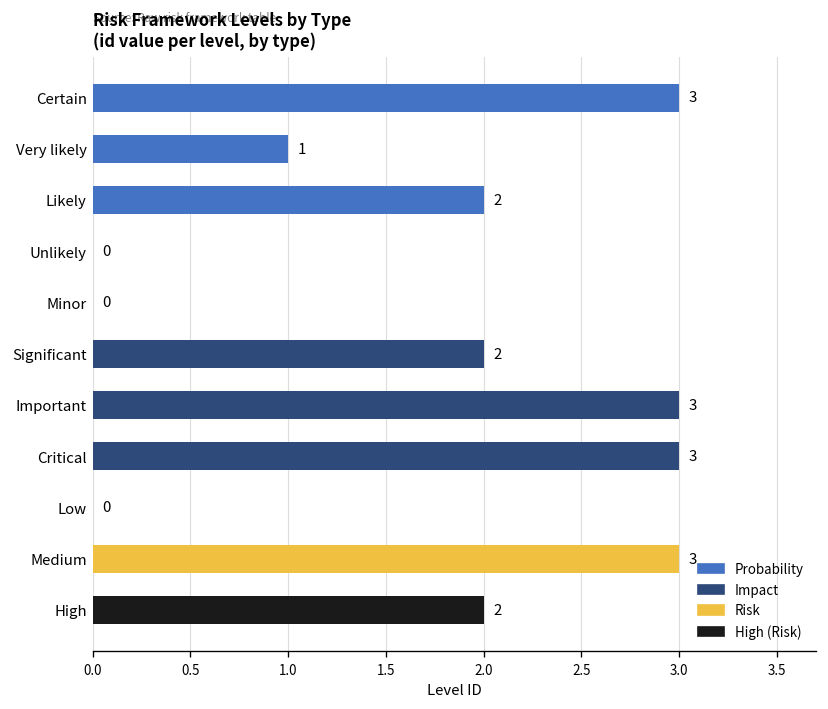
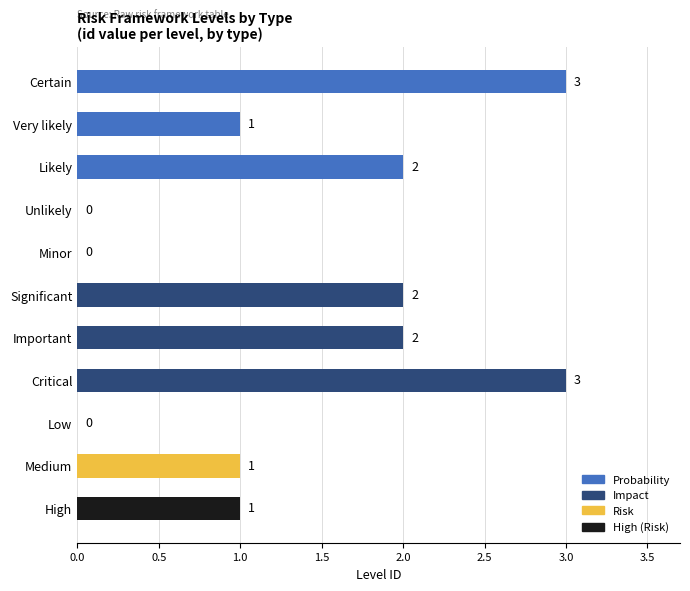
Important: 3 -> 2
Medium: 3 -> 1
High: 2 -> 1
